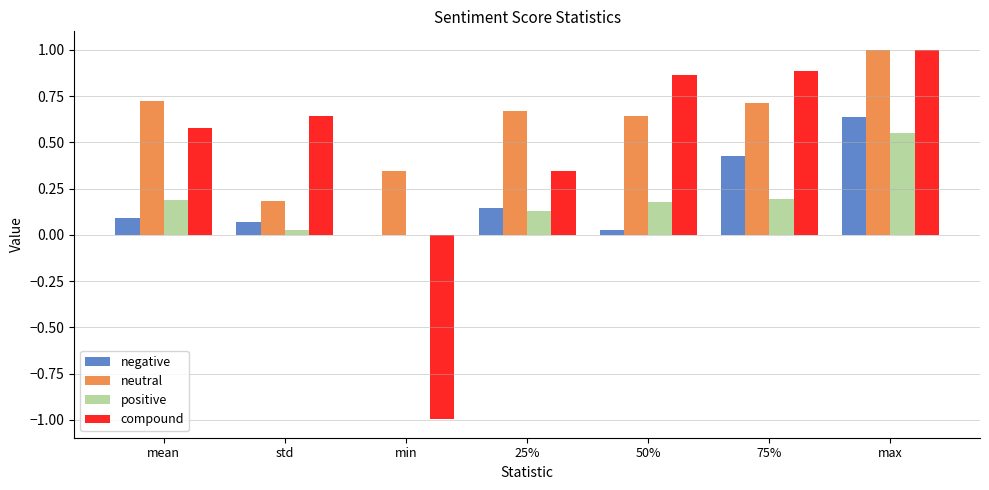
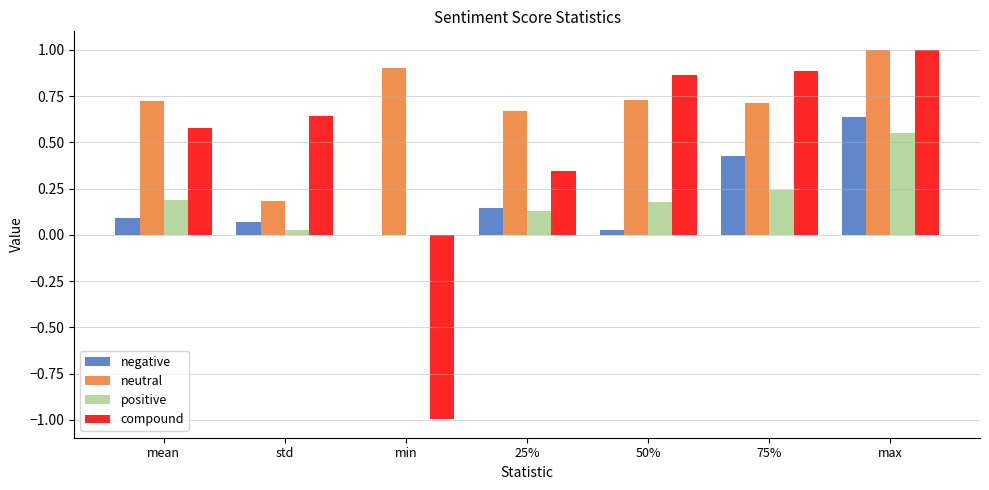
neutral, min: 0.35 -> 0.90
neutral, 50%: 0.64 -> 0.73
positive, 75%: 0.19 -> 0.24
